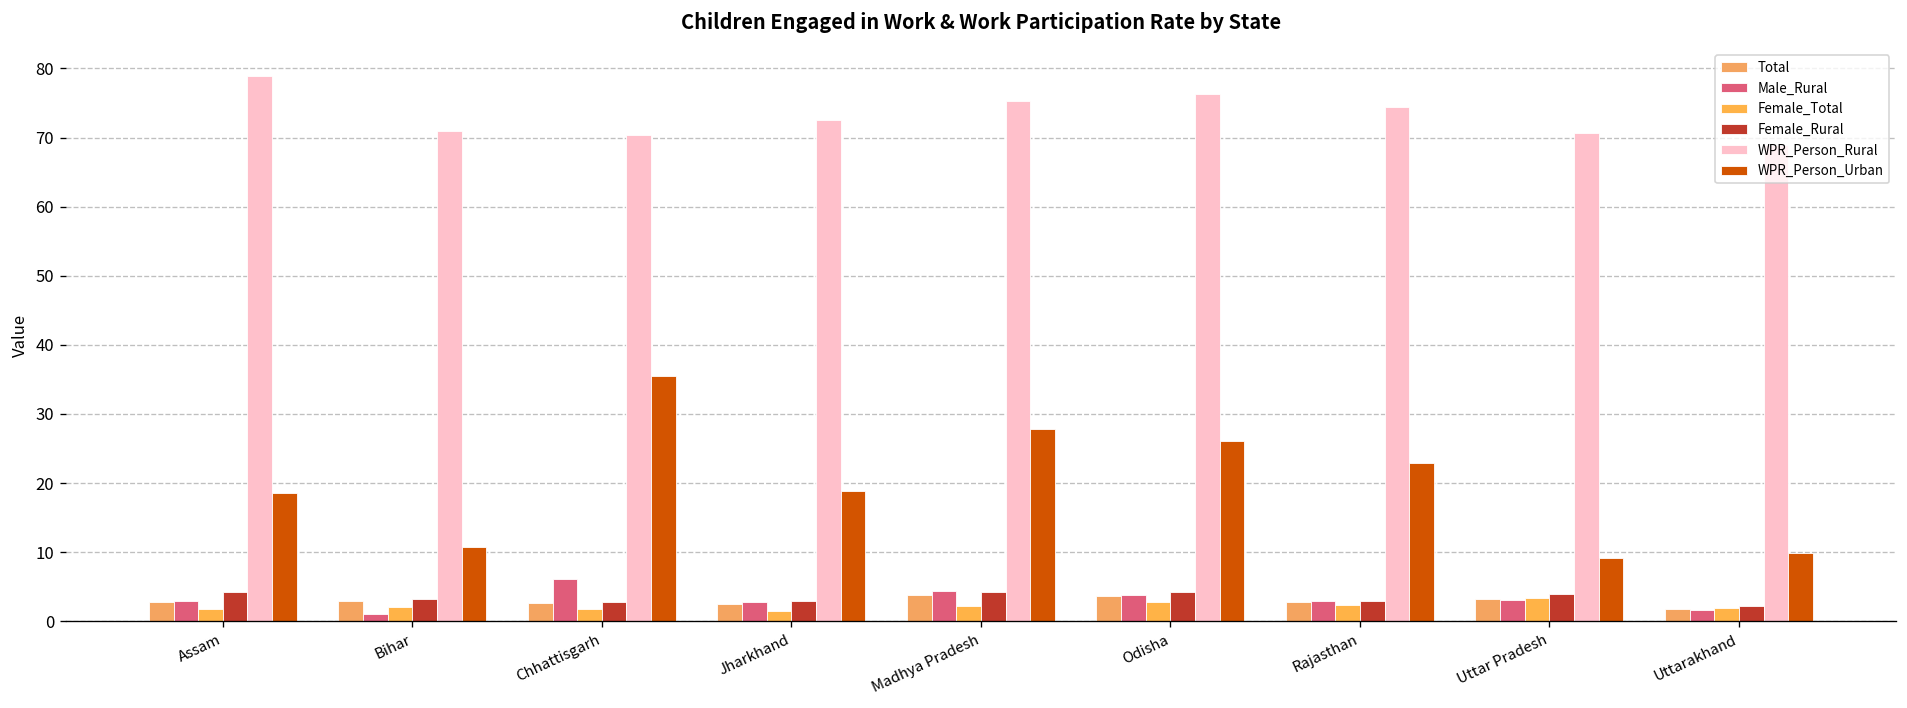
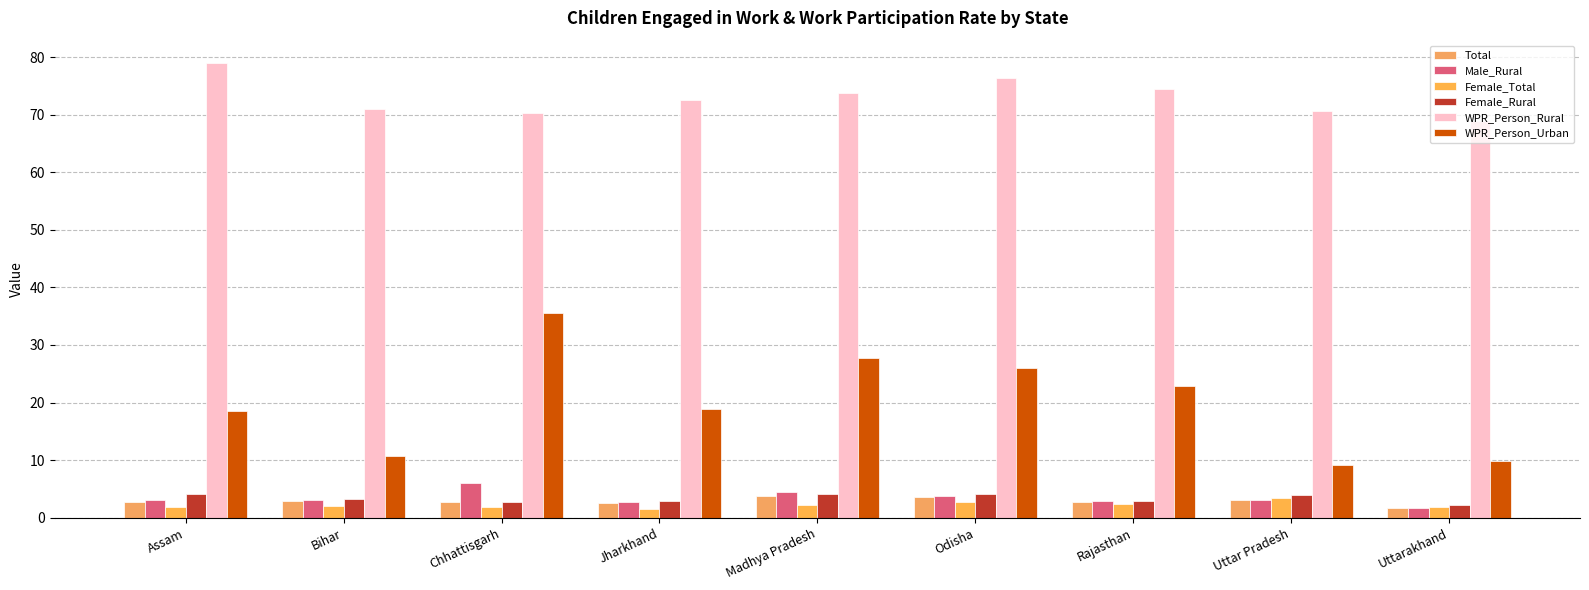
Male_Rural, Bihar: 1 -> 3
WPR_Person_Rural, Madhya Pradesh: 75 -> 74
